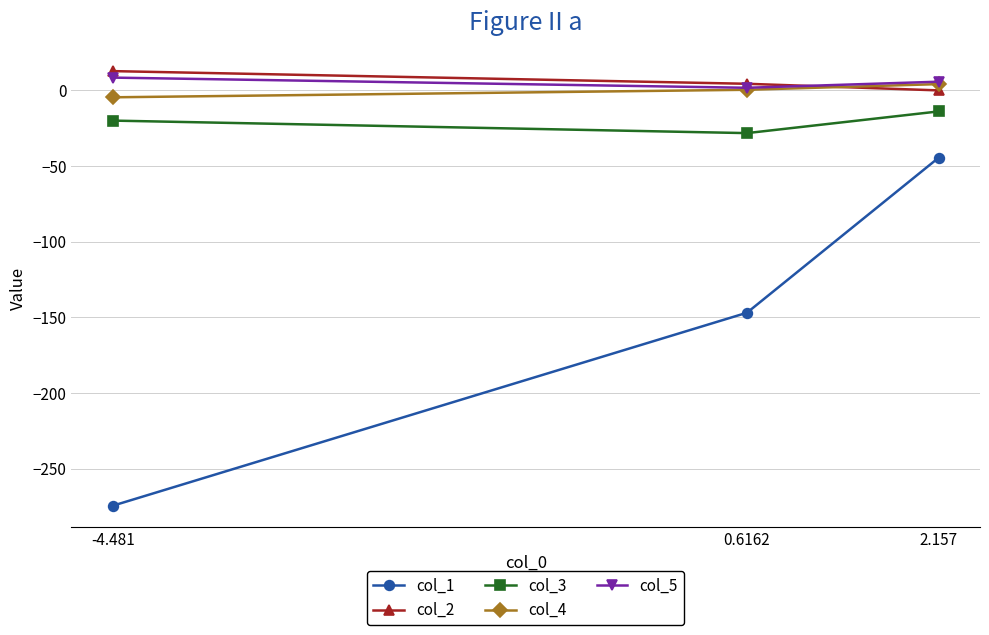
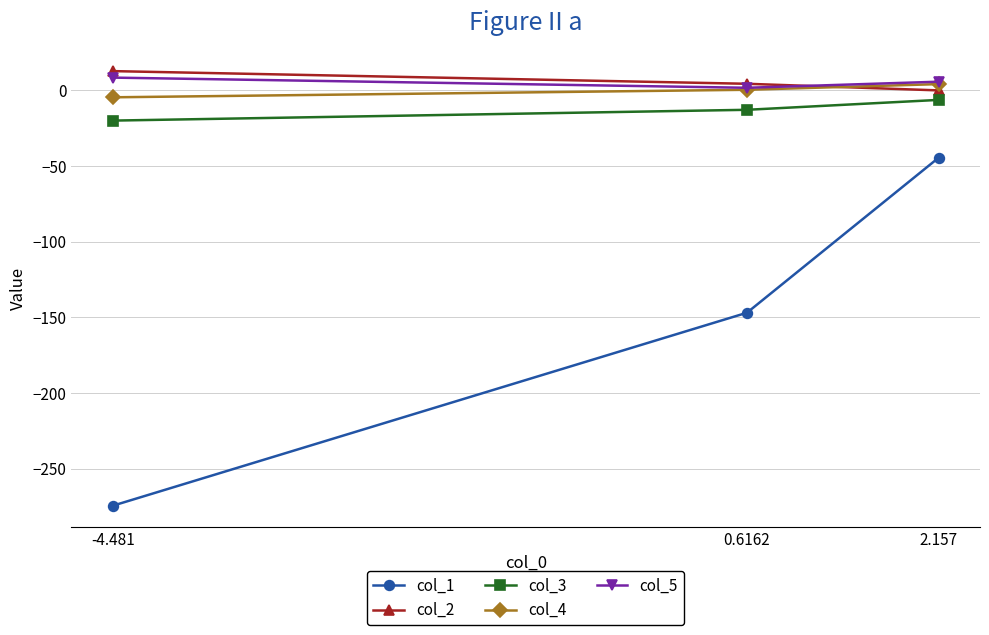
col_3, 0.6162: -28 -> -13
col_3, 2.157: -14 -> -6
